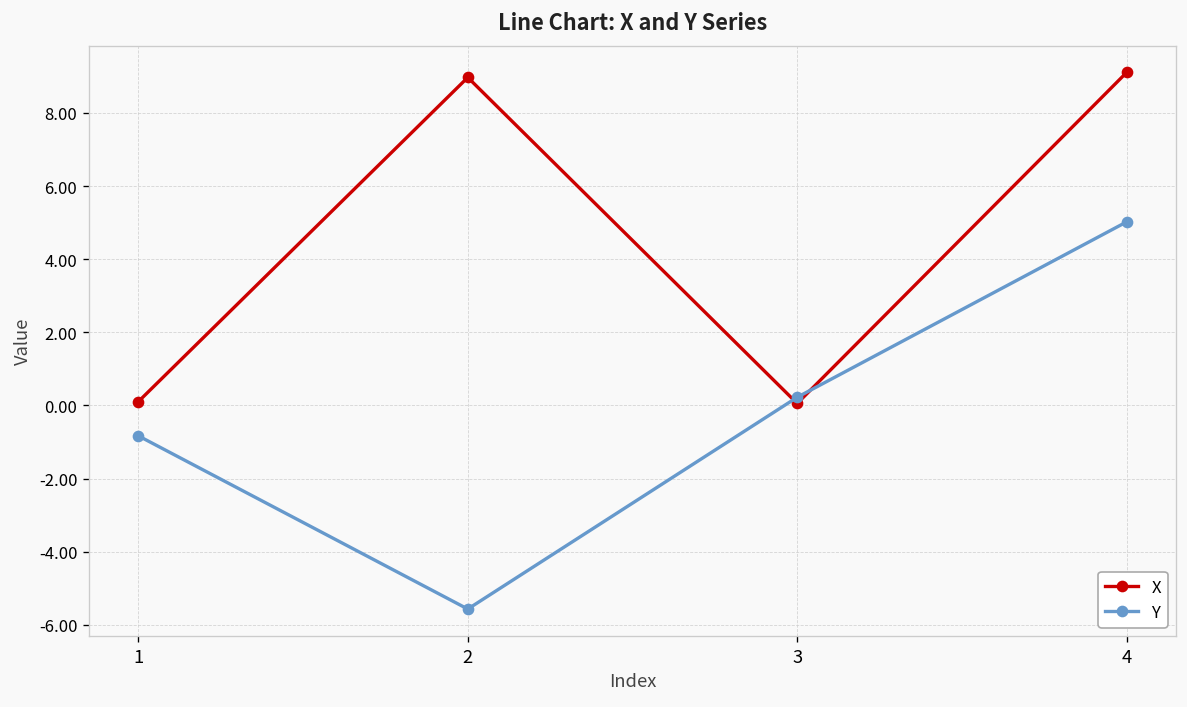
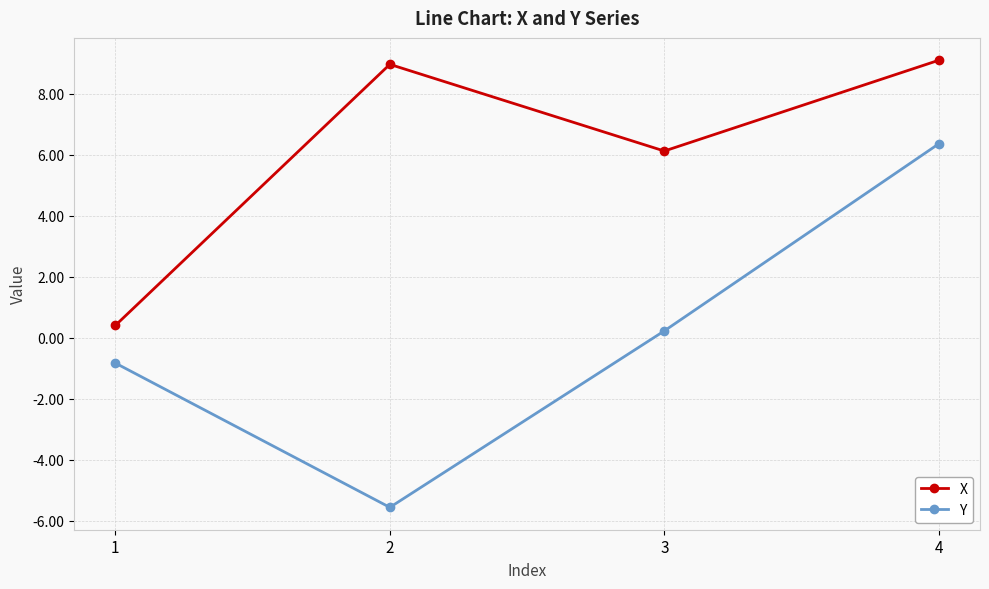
X, 1: 0.1 -> 0.4
X, 3: 0.1 -> 6.1
Y, 4: 5.0 -> 6.4
